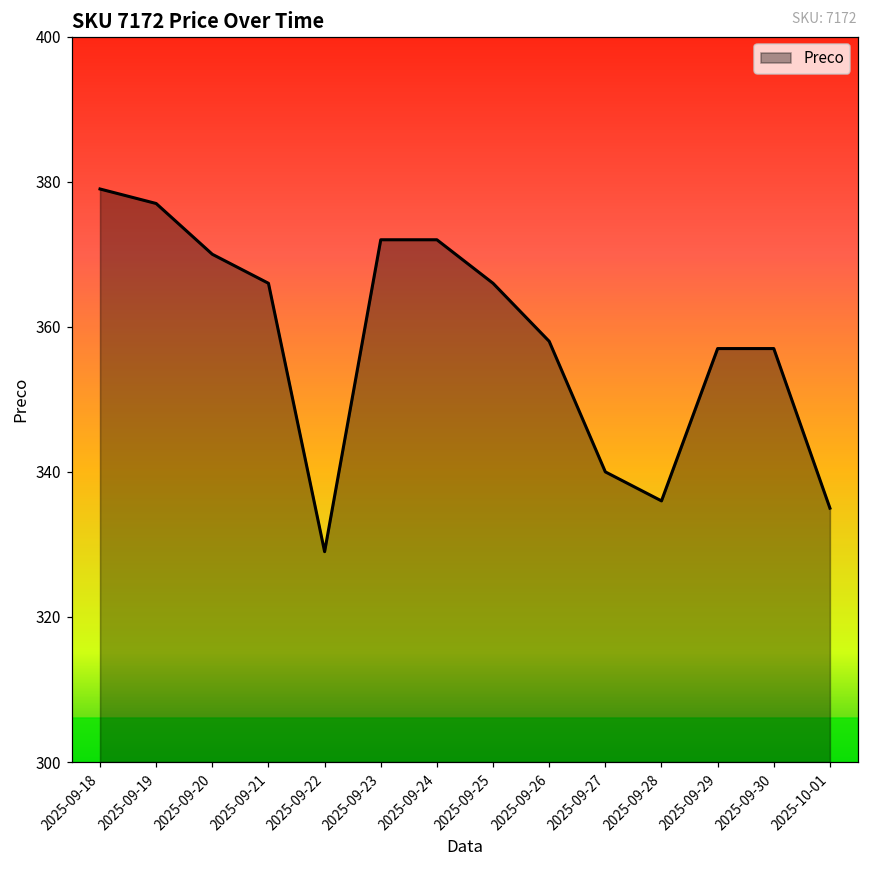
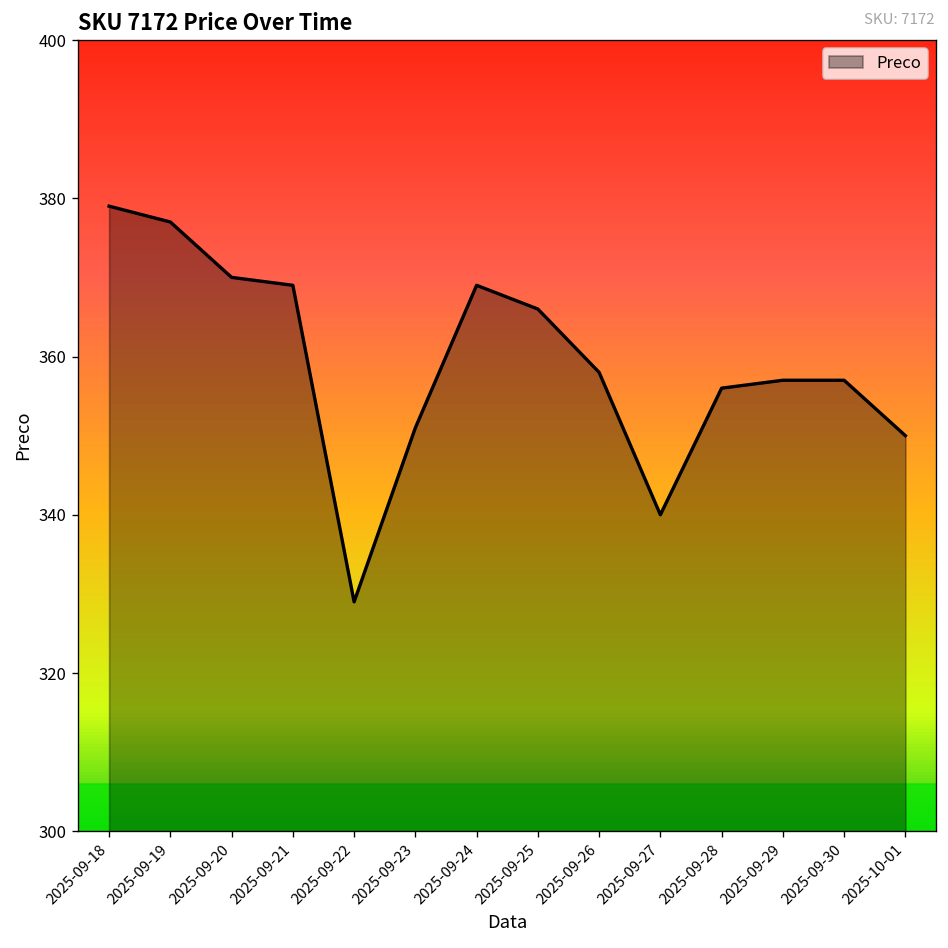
2025-09-21: 366 -> 369
2025-09-23: 372 -> 351
2025-09-24: 372 -> 369
2025-09-28: 336 -> 356
2025-10-01: 335 -> 350
